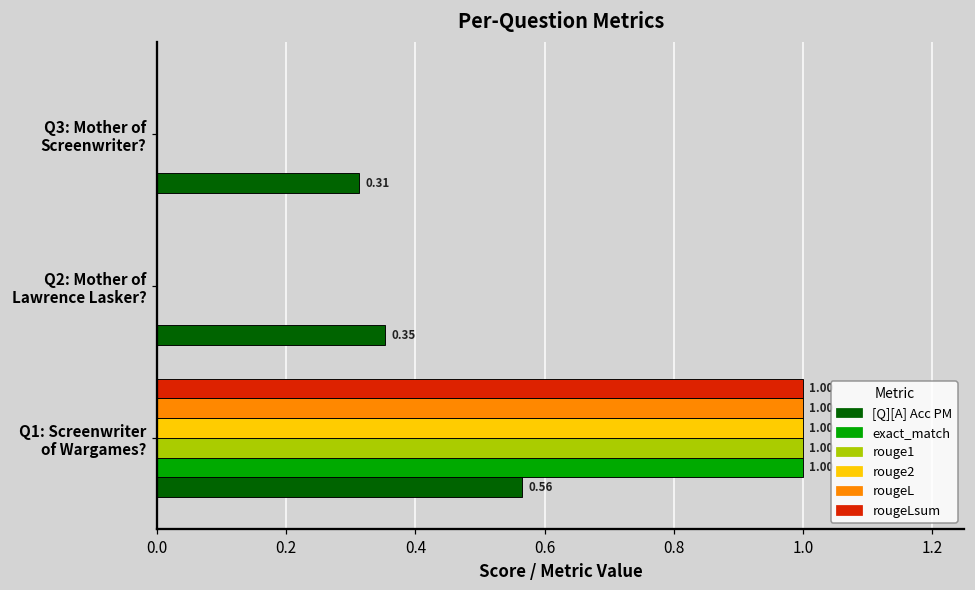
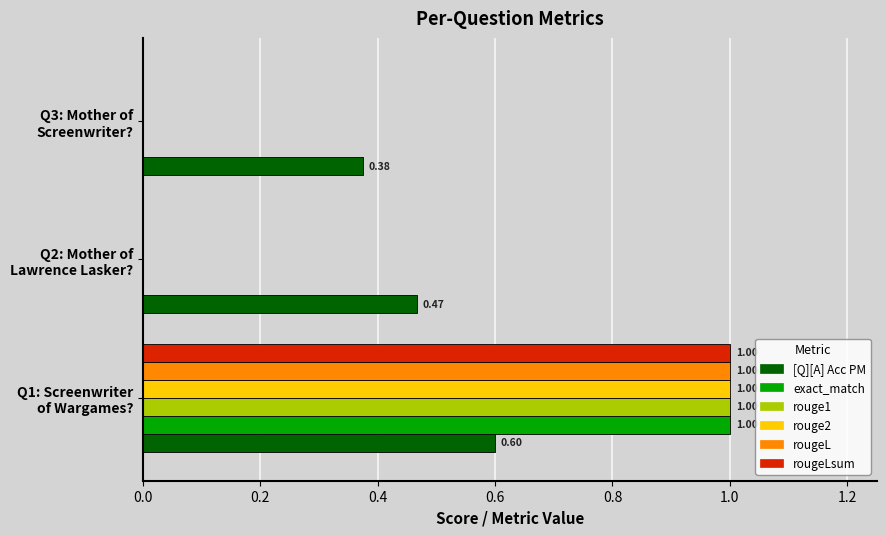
[Q][A] Acc PM, Q3: Mother of Screenwriter?: 0.31 -> 0.38
[Q][A] Acc PM, Q2: Mother of Lawrence Lasker?: 0.35 -> 0.47
[Q][A] Acc PM, Q1: Screenwriter of Wargames?: 0.56 -> 0.60
